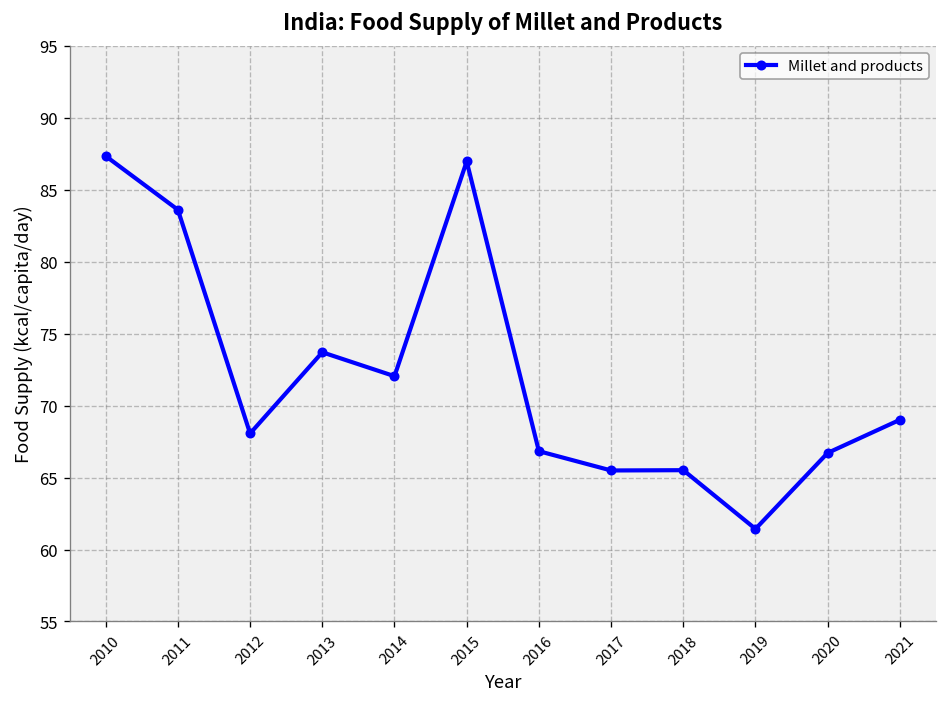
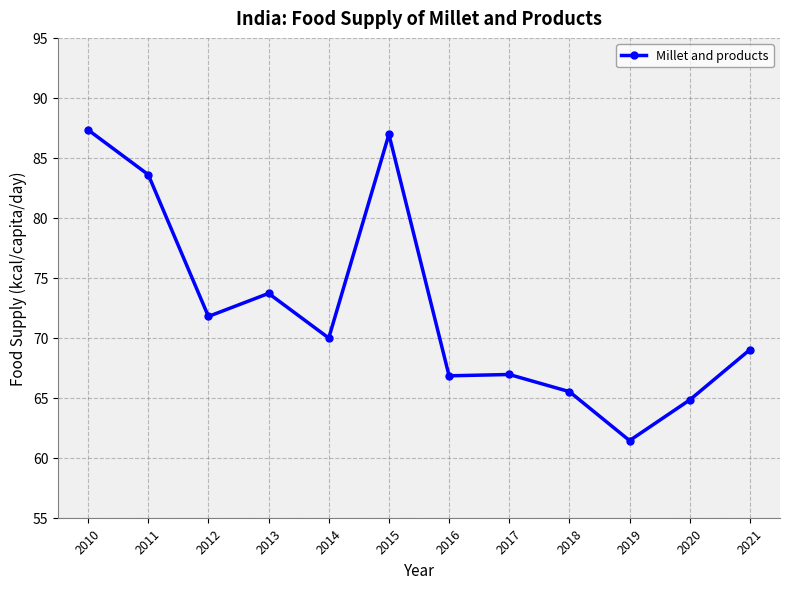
2012: 68.1 -> 71.8
2014: 72.0 -> 70.0
2017: 65.5 -> 66.9
2020: 66.7 -> 64.8
